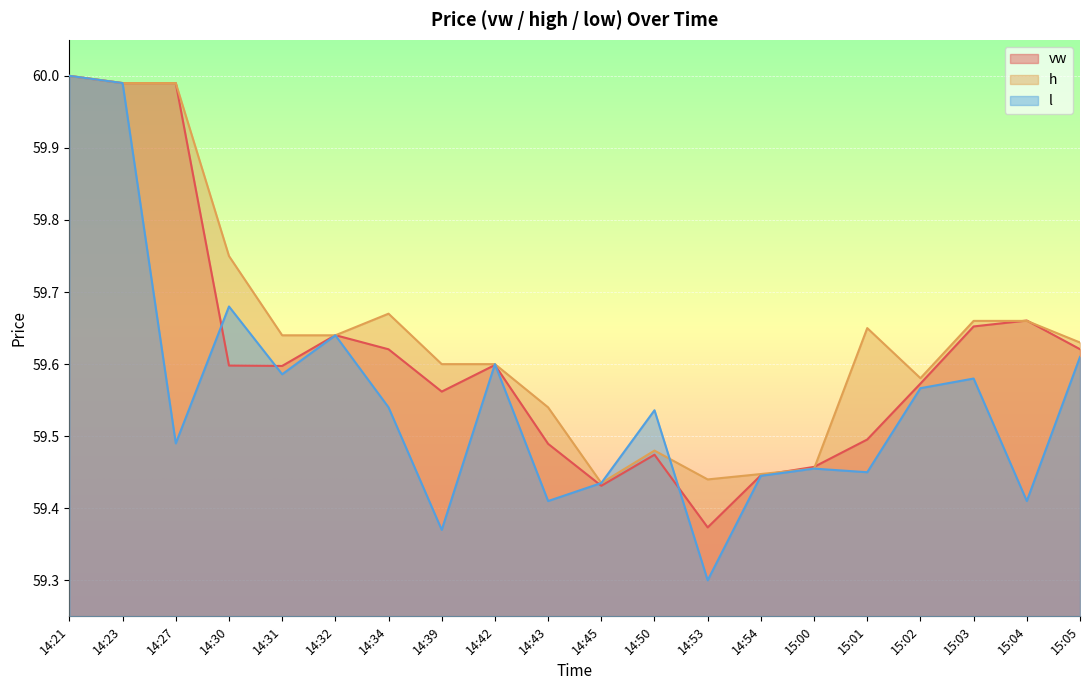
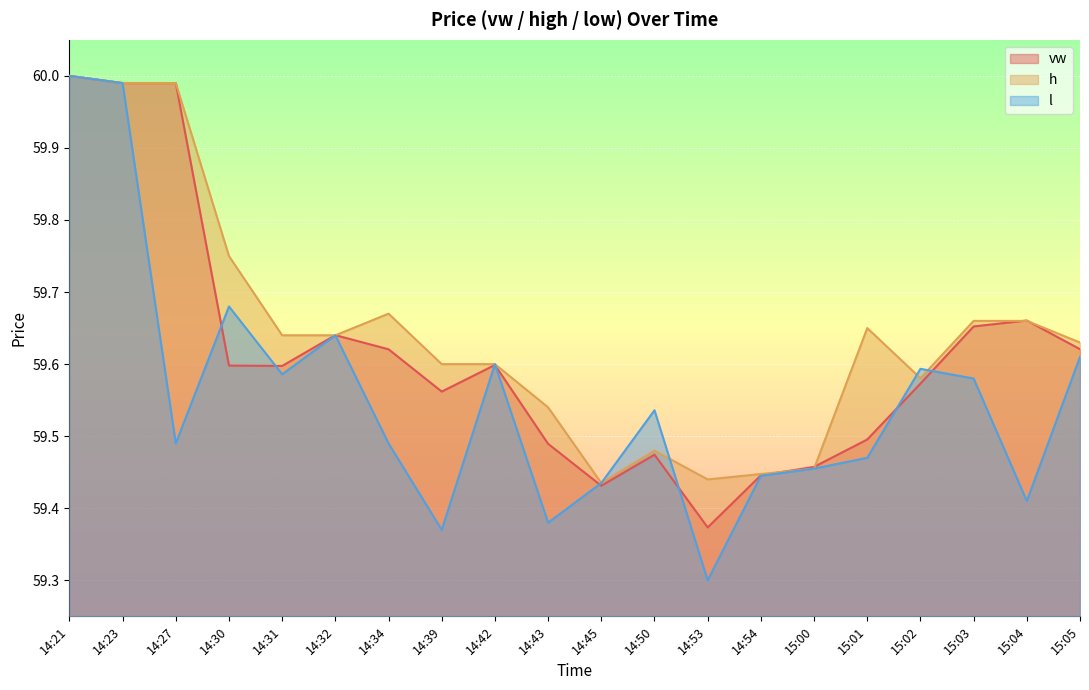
l, 14:34: 59.54 -> 59.49
l, 14:43: 59.41 -> 59.38
l, 15:01: 59.45 -> 59.47
l, 15:02: 59.57 -> 59.59
